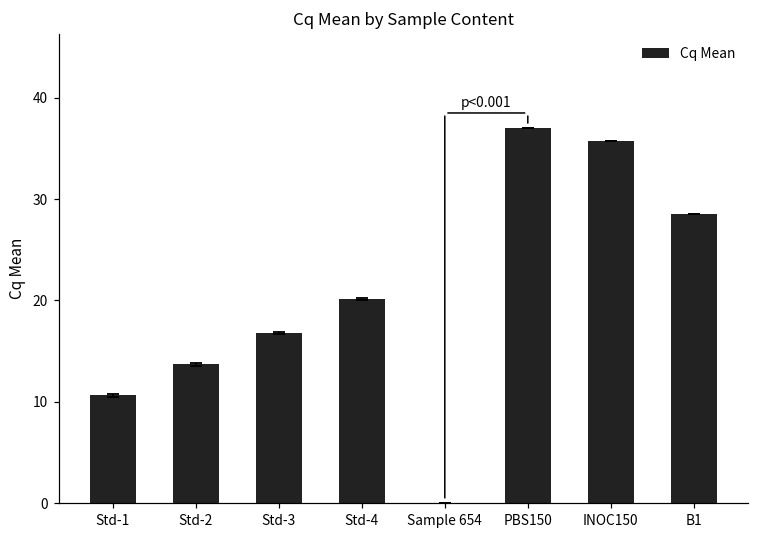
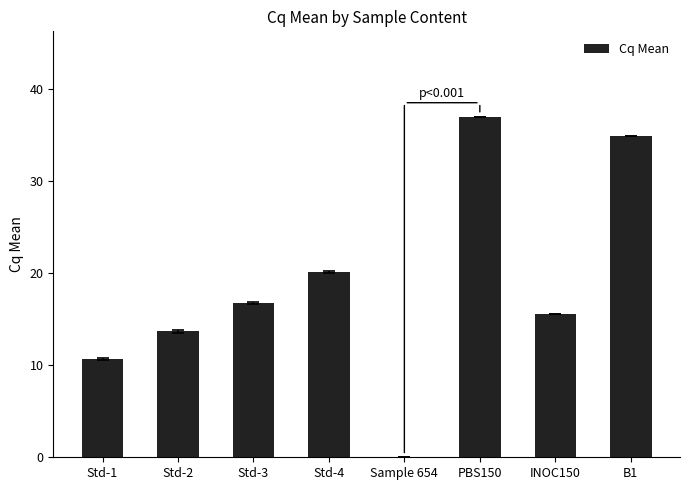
Cq Mean, INOC150: 36 -> 16
Cq Mean, B1: 29 -> 35
